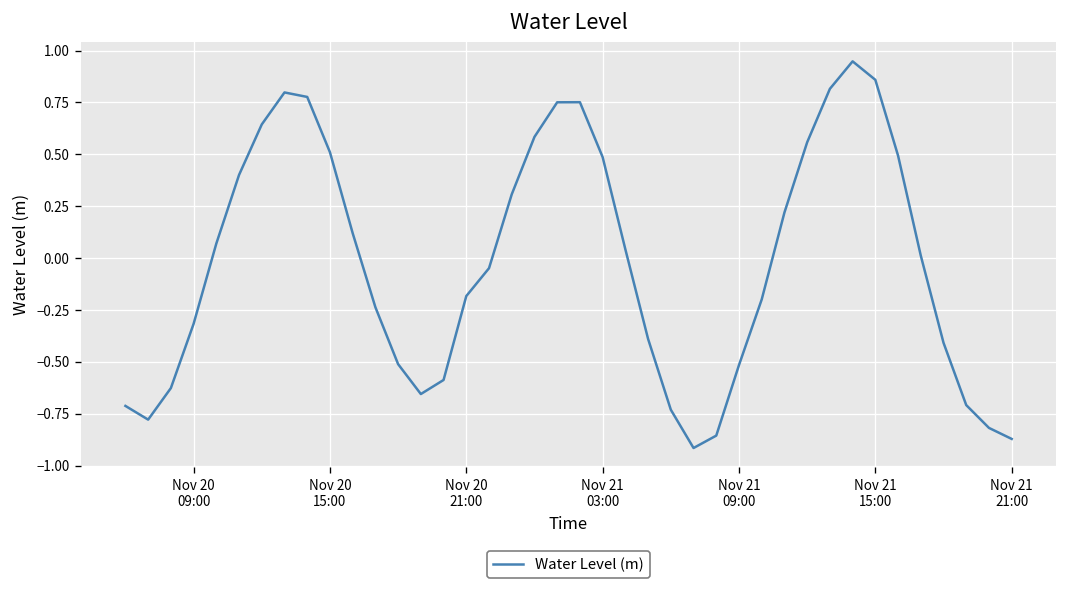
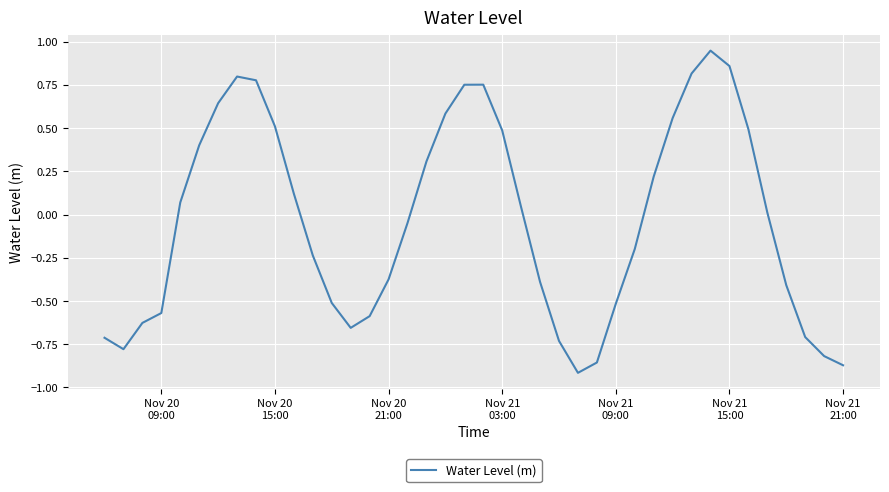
Nov 20 09:00: -0.32 -> -0.57
Nov 20 21:00: -0.18 -> -0.37
